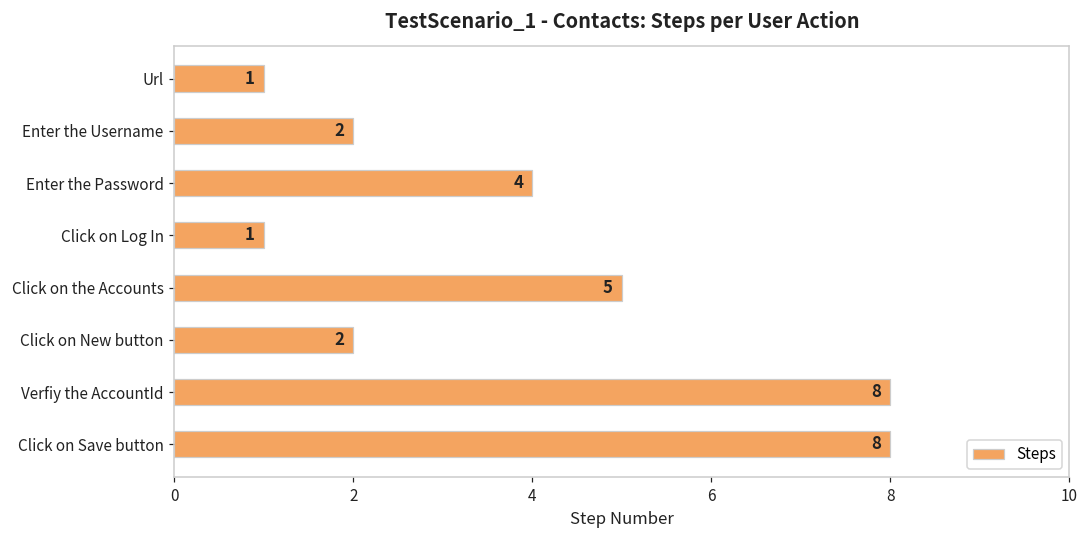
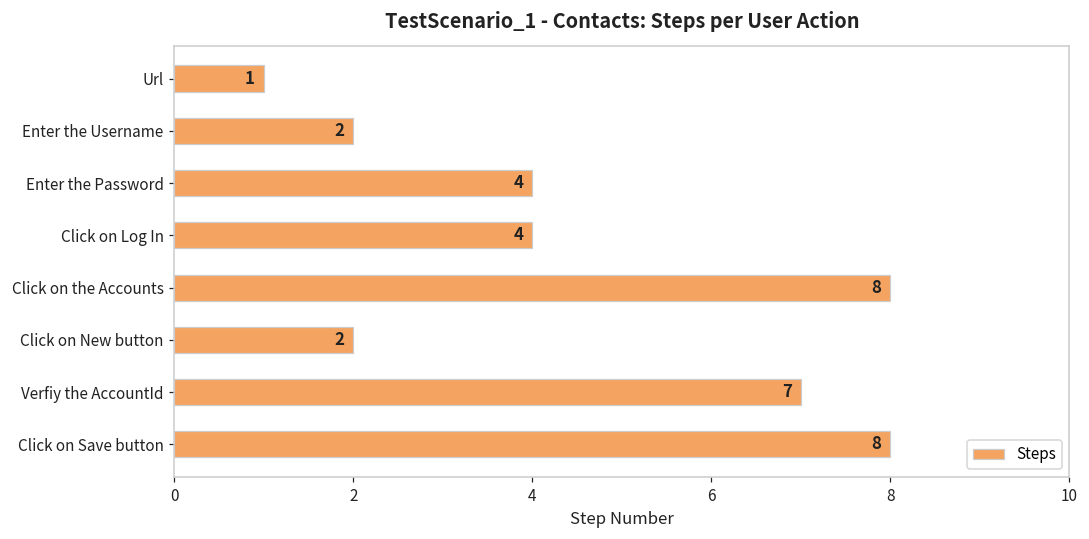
Click on Log In: 1 -> 4
Click on the Accounts: 5 -> 8
Verfiy the AccountId: 8 -> 7
